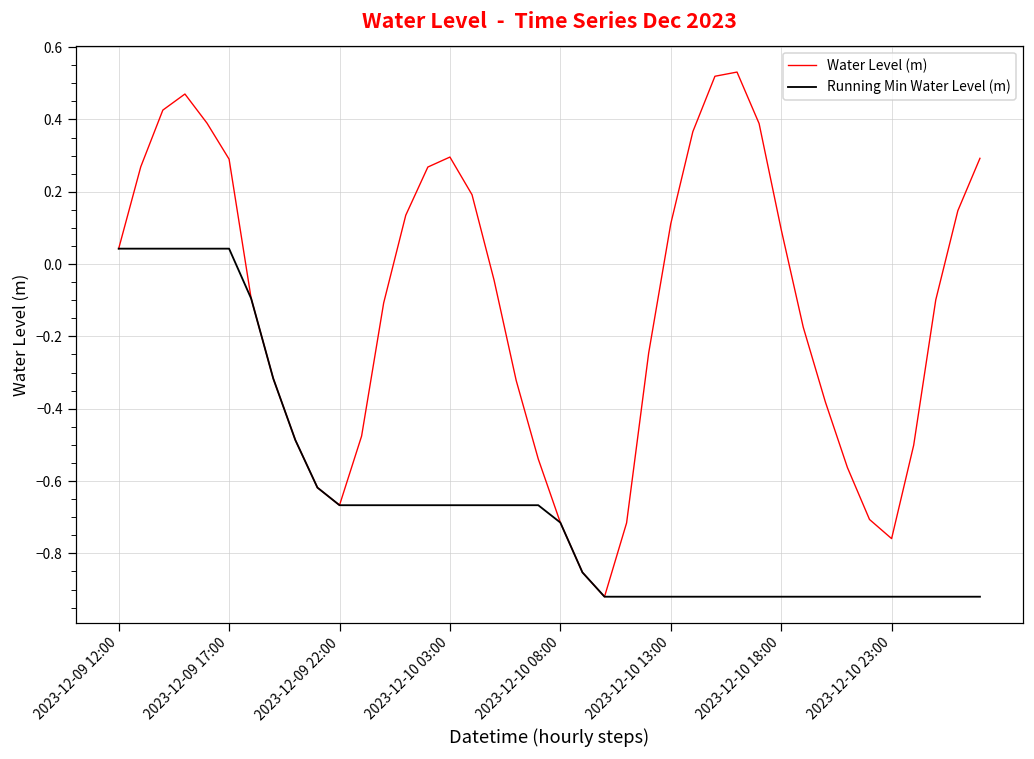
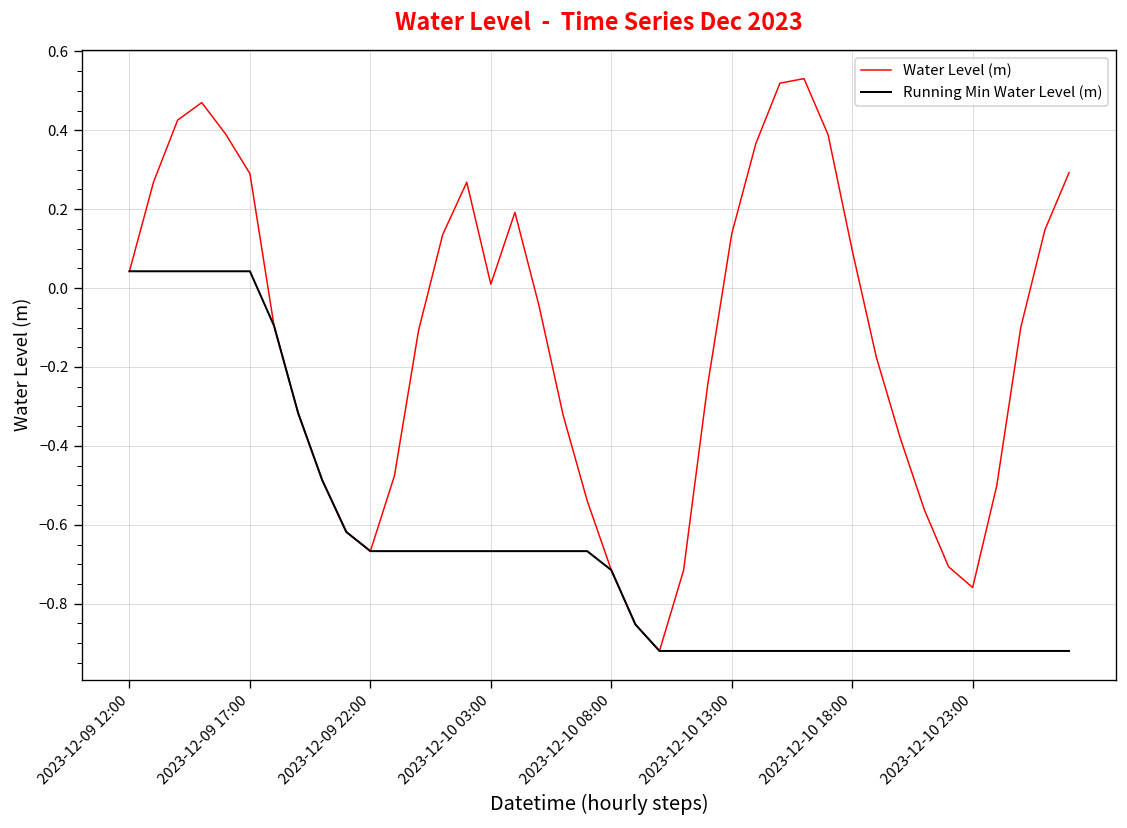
Water Level (m), 2023-12-10 03:00: 0.30 -> 0.01
Water Level (m), 2023-12-10 13:00: 0.11 -> 0.14
